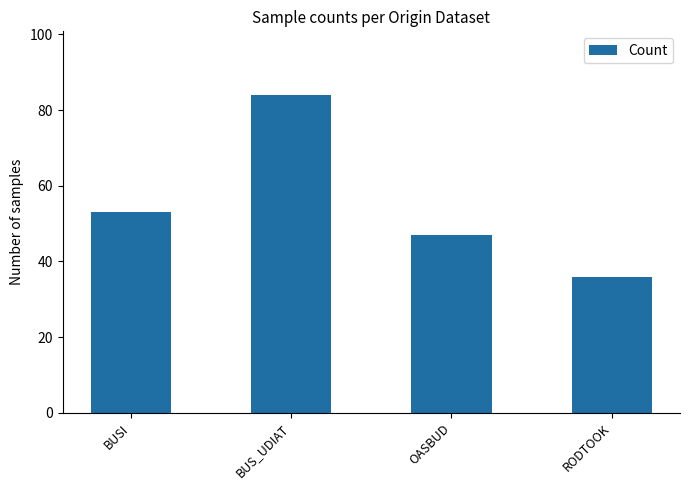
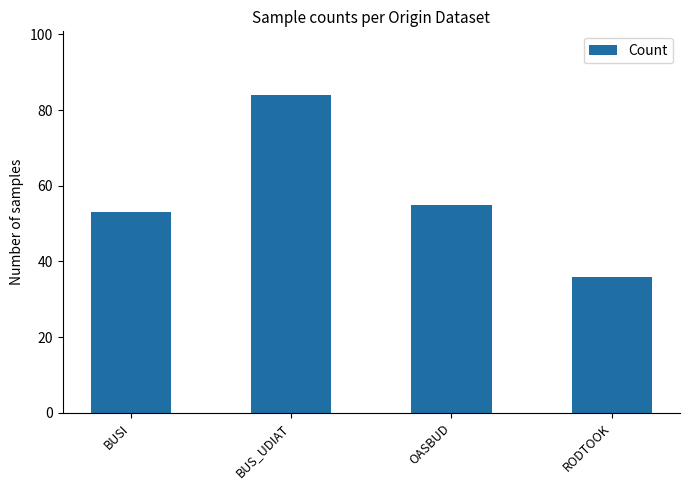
OASBUD: 47 -> 55
